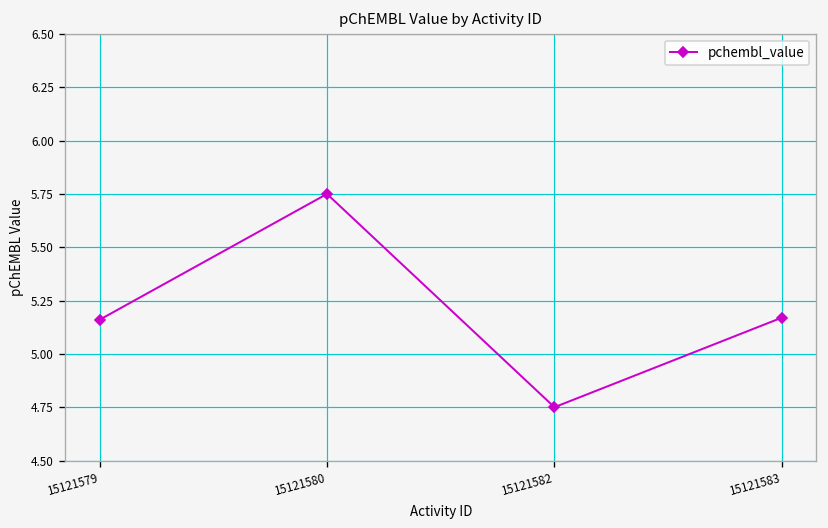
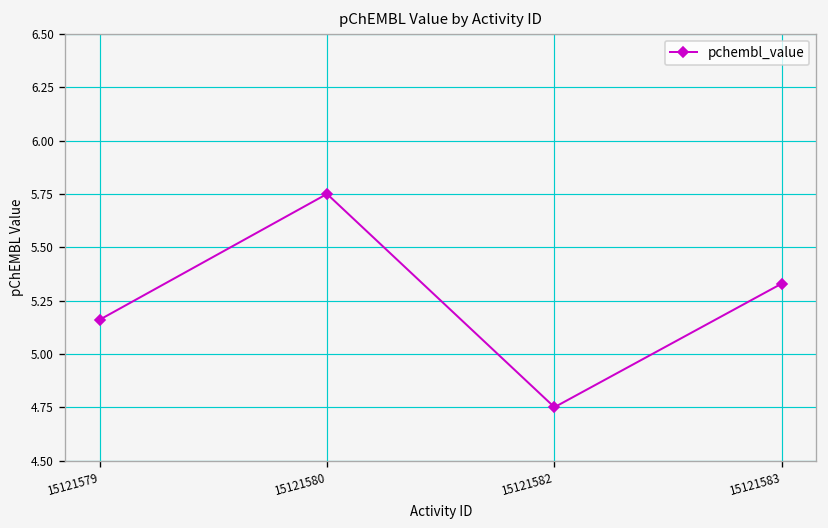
15121583: 5.17 -> 5.33
